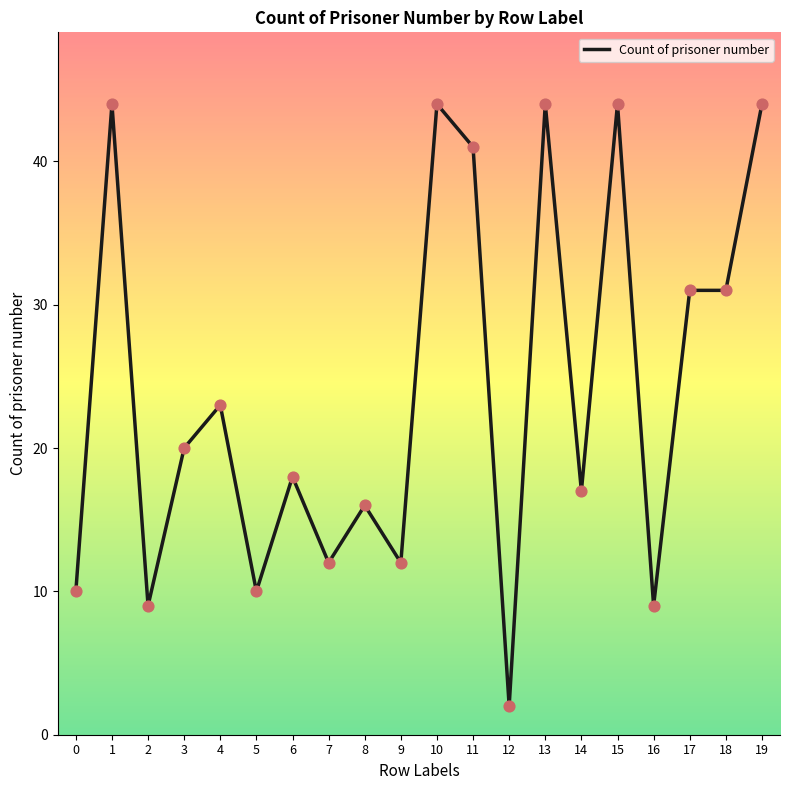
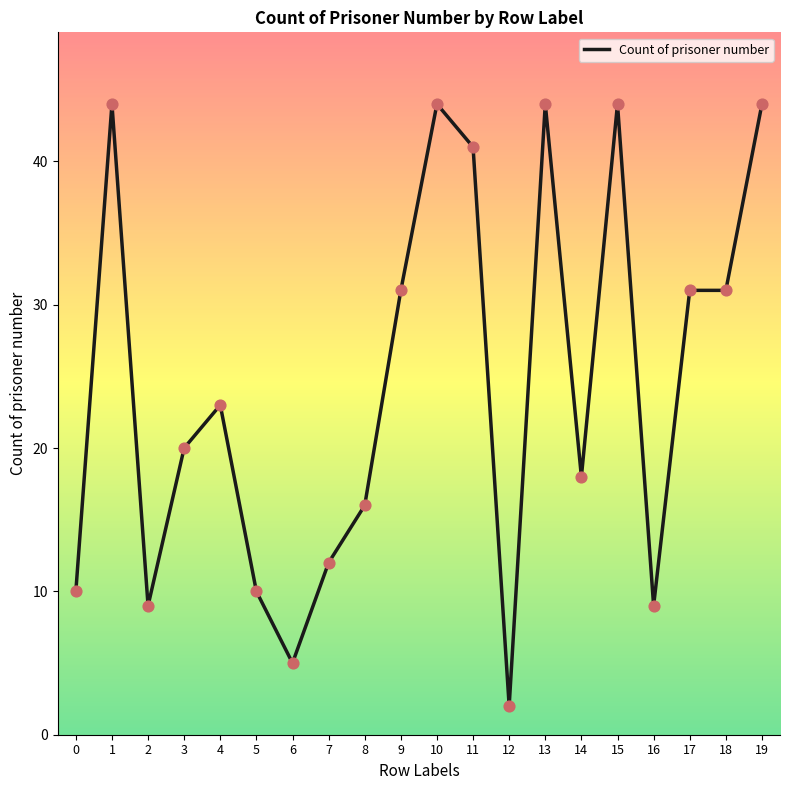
6: 18 -> 5
9: 12 -> 31
14: 17 -> 18
